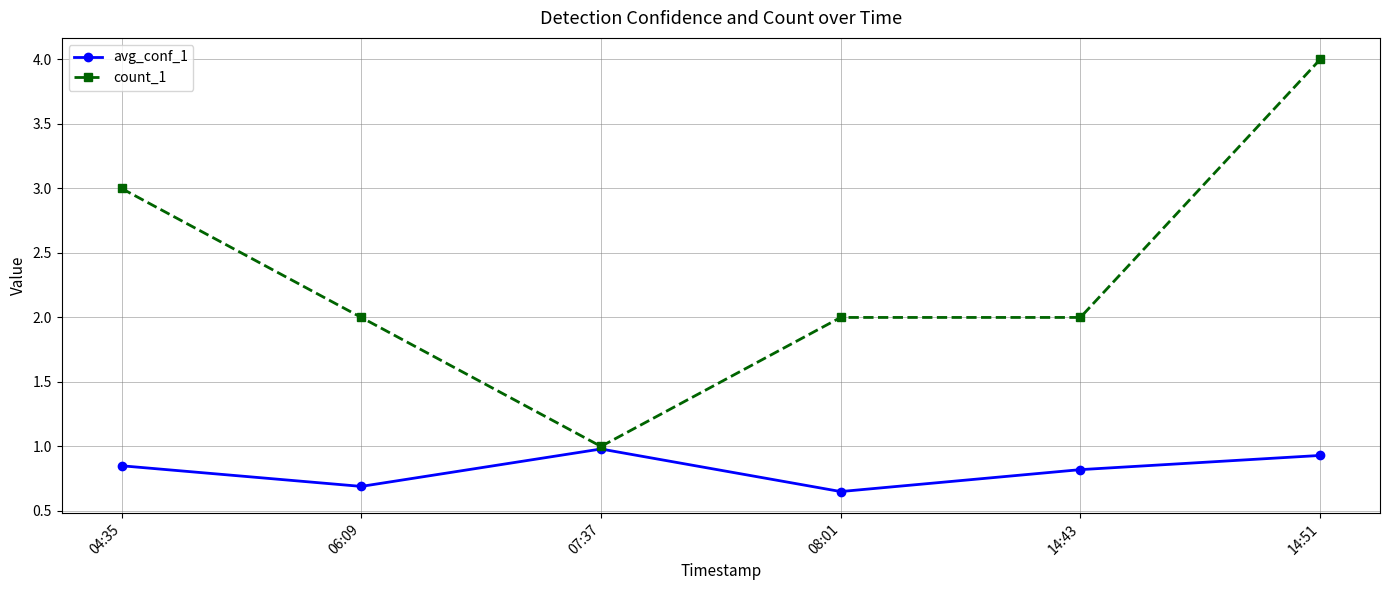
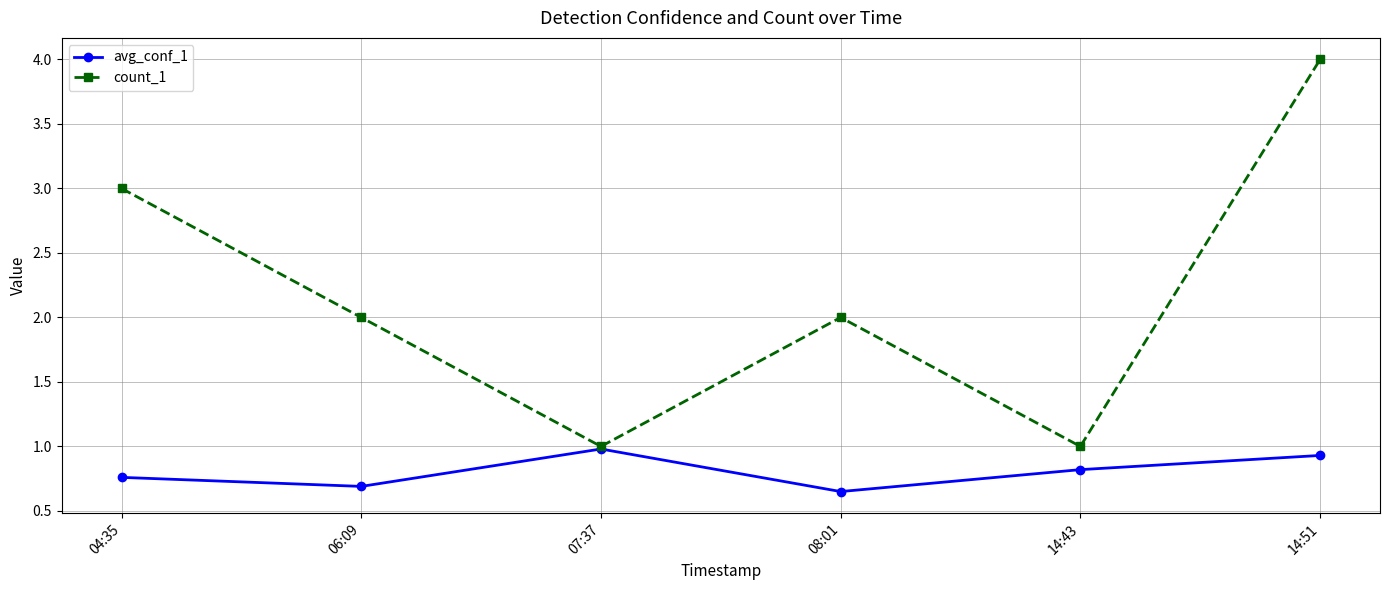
avg_conf_1, 04:35: 0.85 -> 0.76
count_1, 14:43: 2 -> 1
